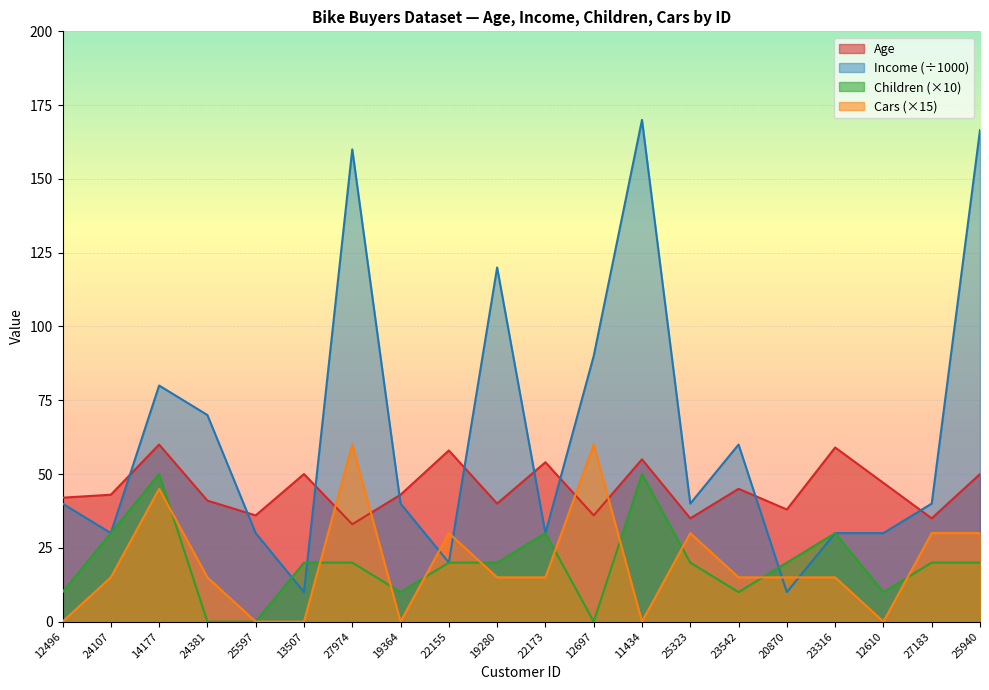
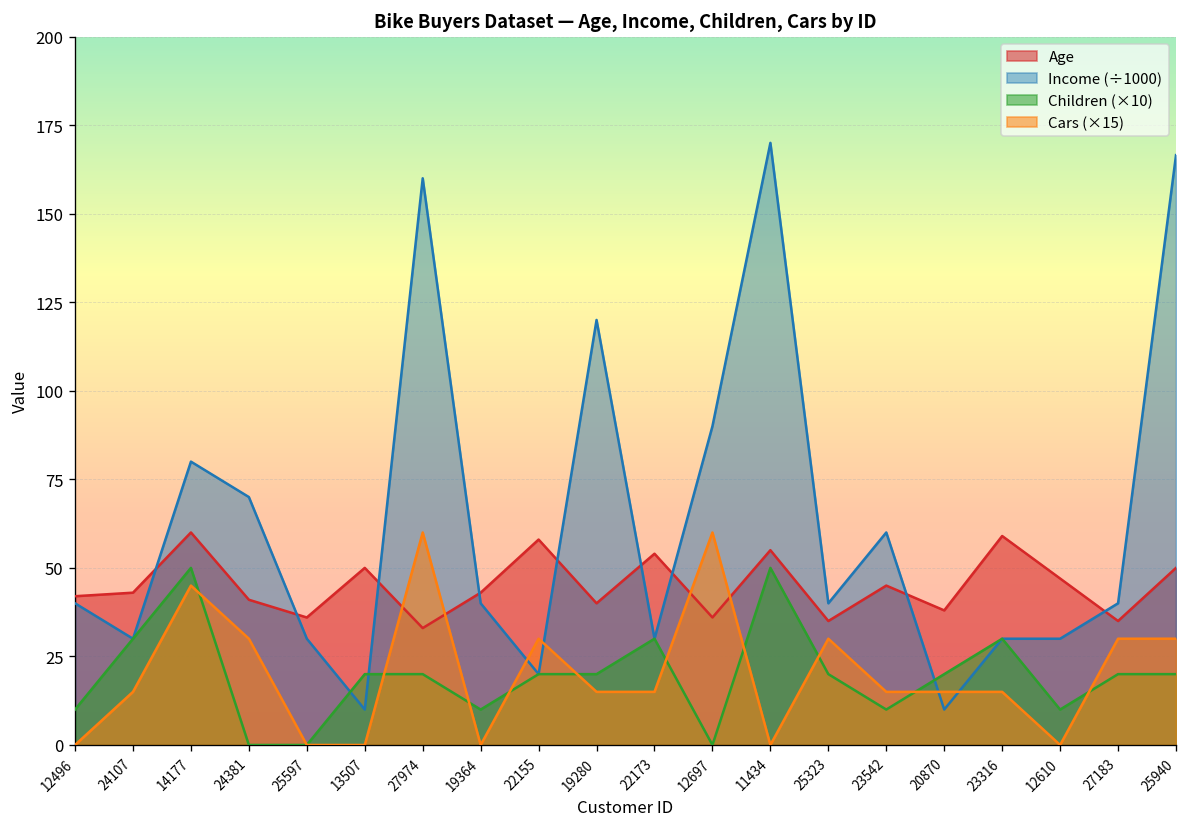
Cars (×15), 24381: 15 -> 30
